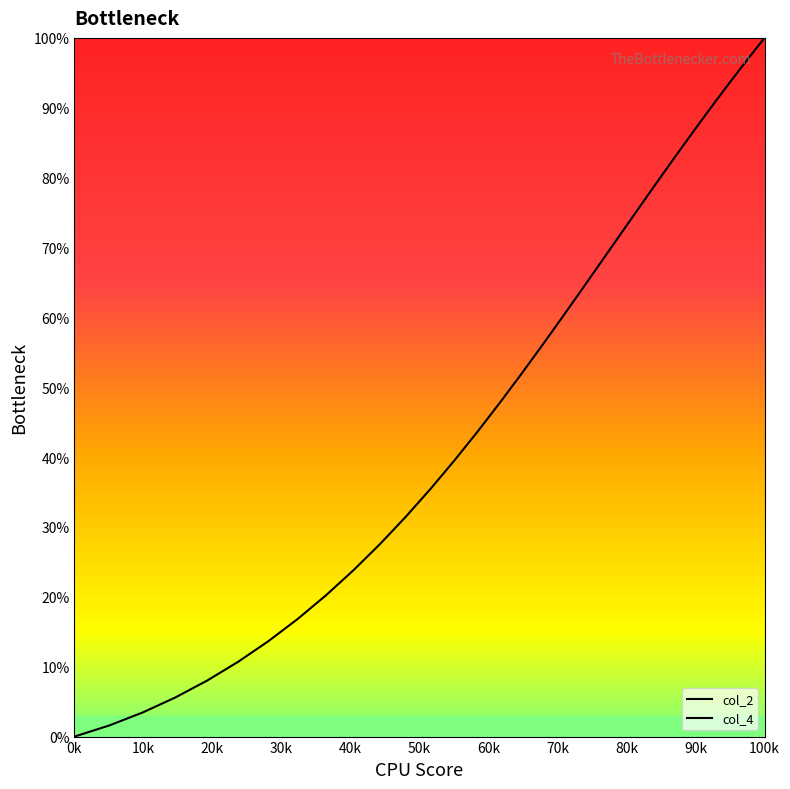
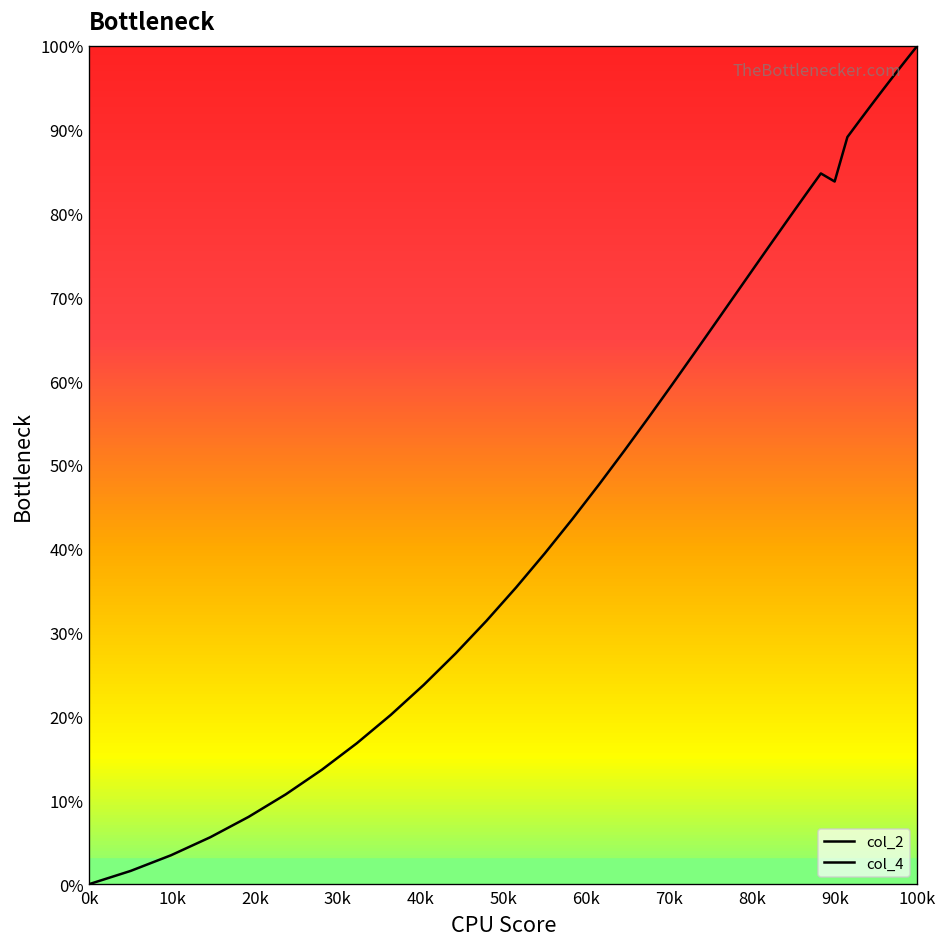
90k: 87% -> 84%
